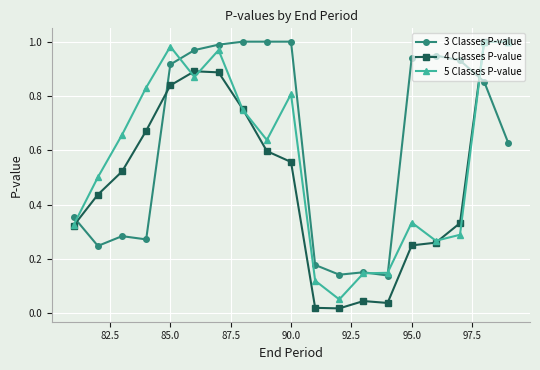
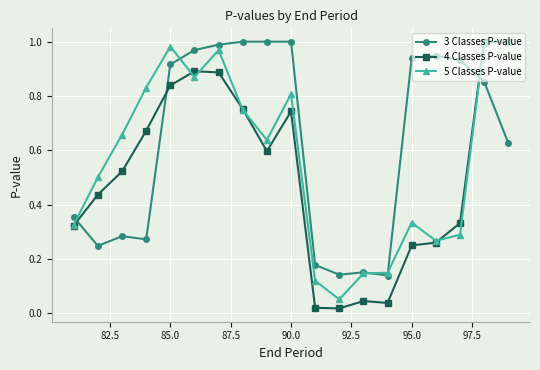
4 Classes P-value, 90.0: 0.56 -> 0.74
